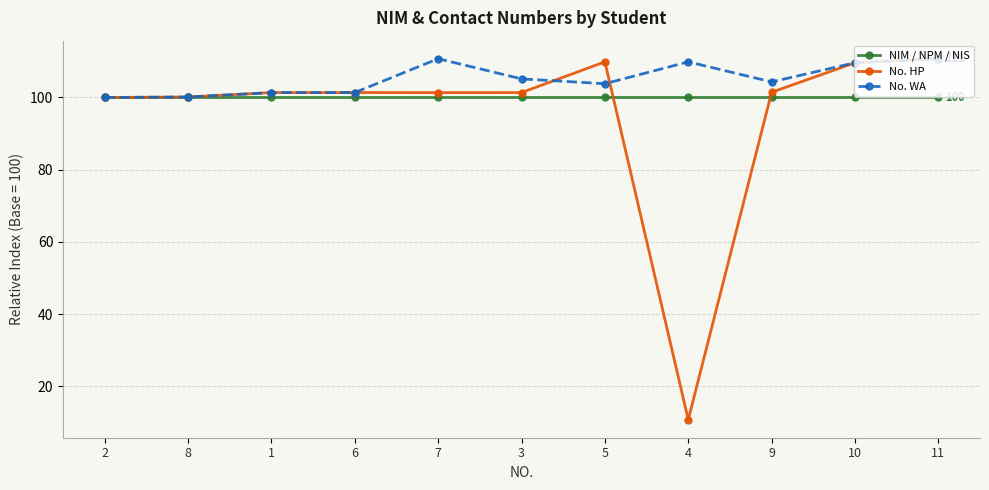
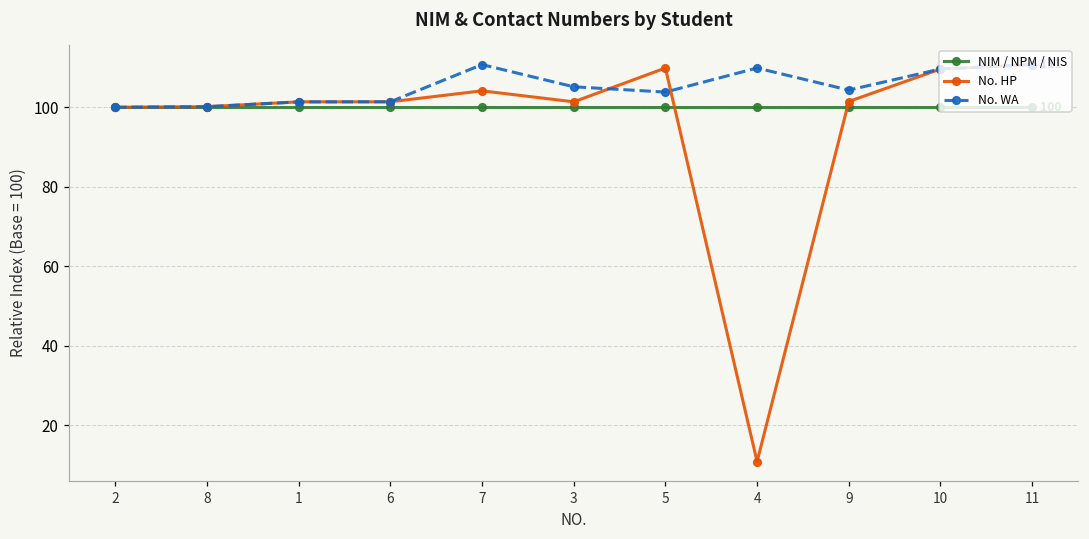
No. HP, 7: 101 -> 104
